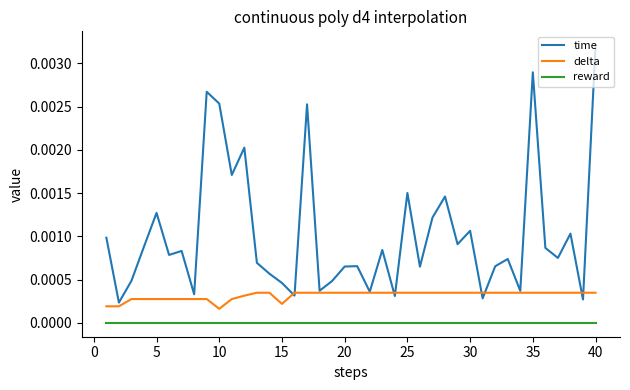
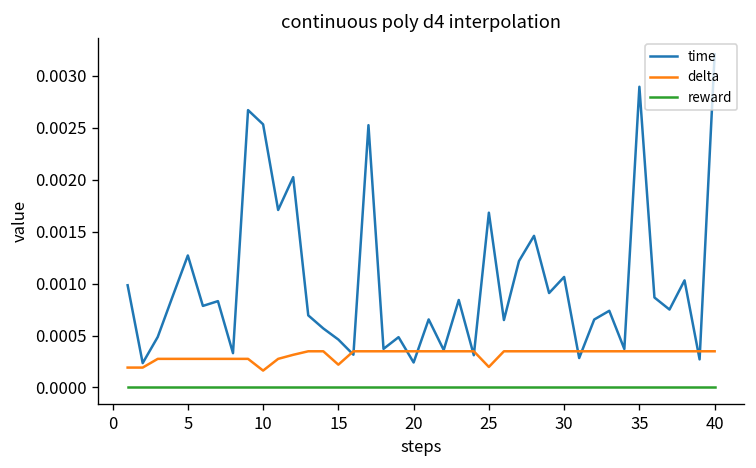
time, 20: 0.0007 -> 0.0002
time, 25: 0.0015 -> 0.0017
delta, 25: 0.0003 -> 0.0002
